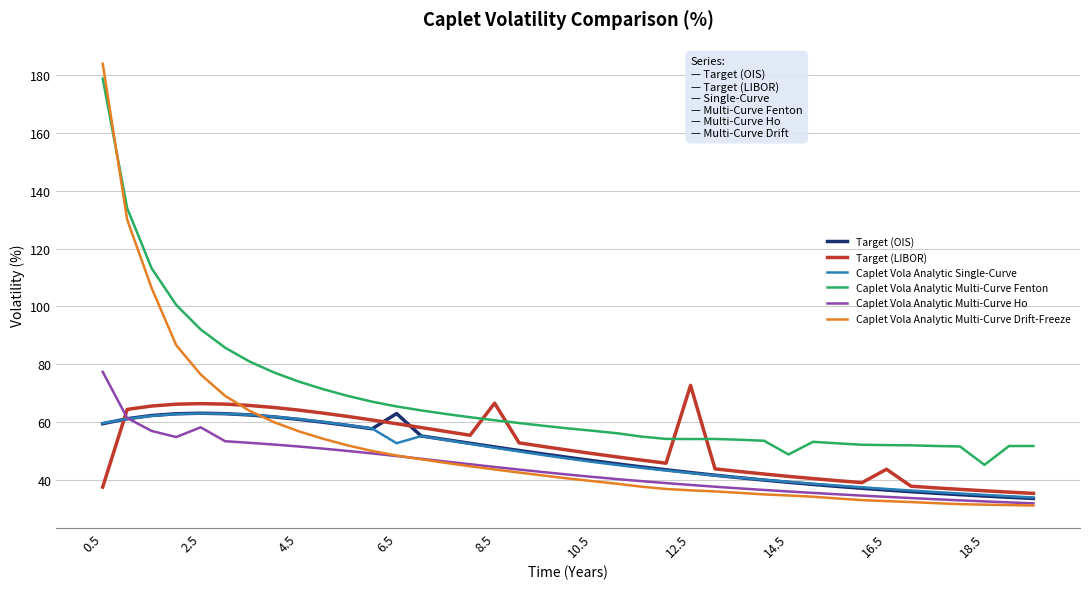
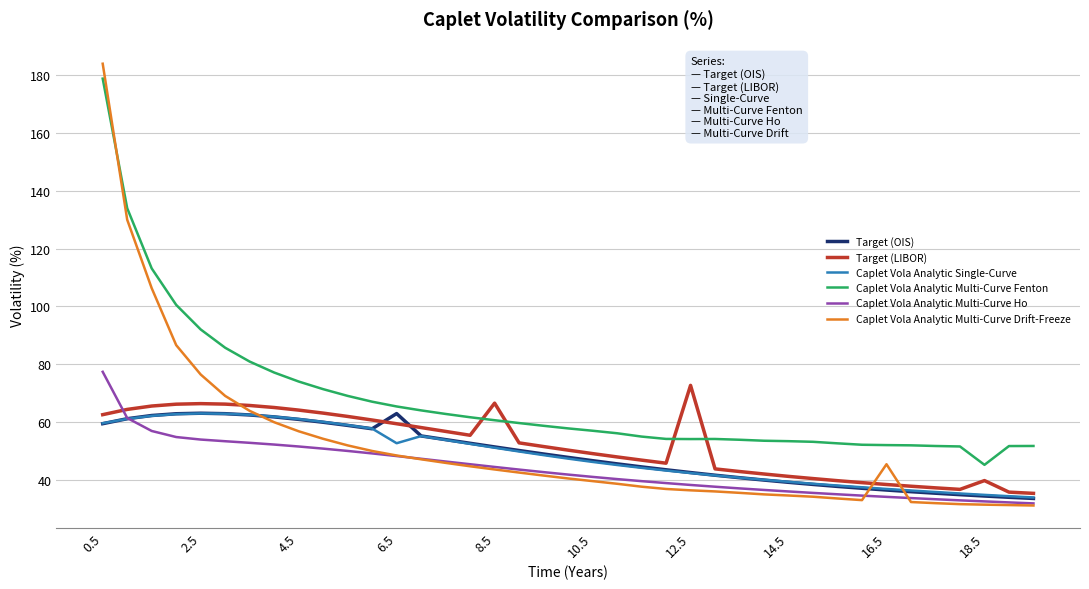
Target (LIBOR), 0.5: 38 -> 63
Caplet Vola Analytic Multi-Curve Ho, 2.5: 58 -> 54
Caplet Vola Analytic Multi-Curve Fenton, 14.5: 49 -> 53
Target (LIBOR), 16.5: 44 -> 38
Caplet Vola Analytic Multi-Curve Drift-Freeze, 16.5: 33 -> 45
Target (LIBOR), 18.5: 36 -> 40
